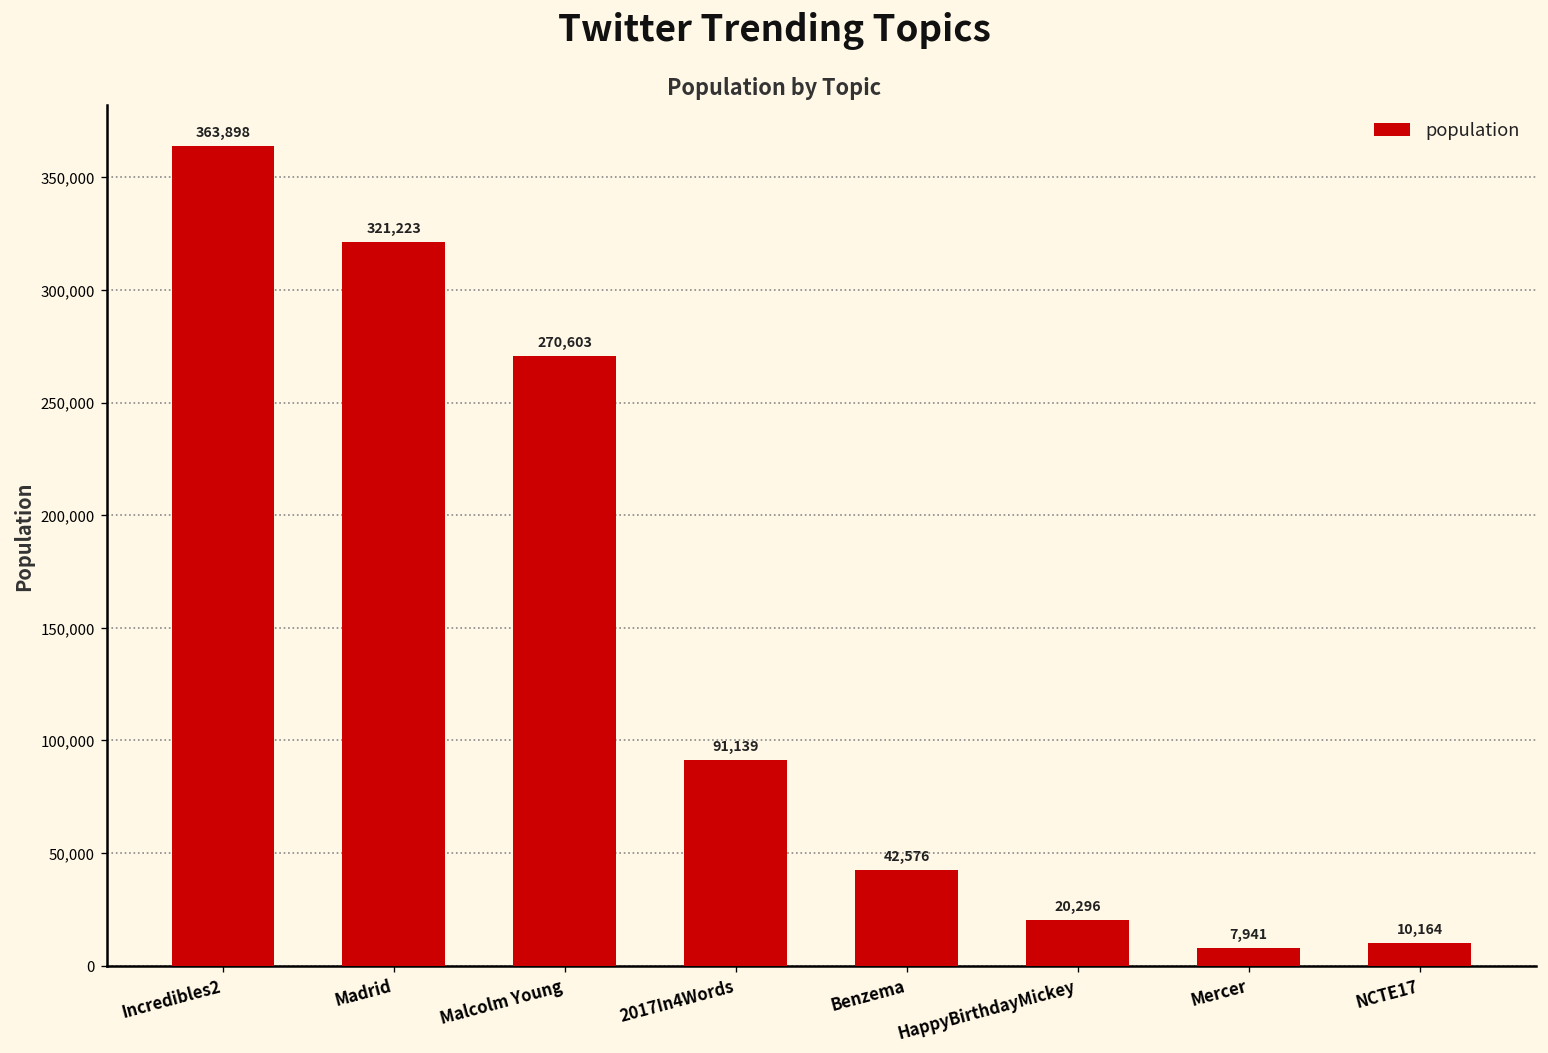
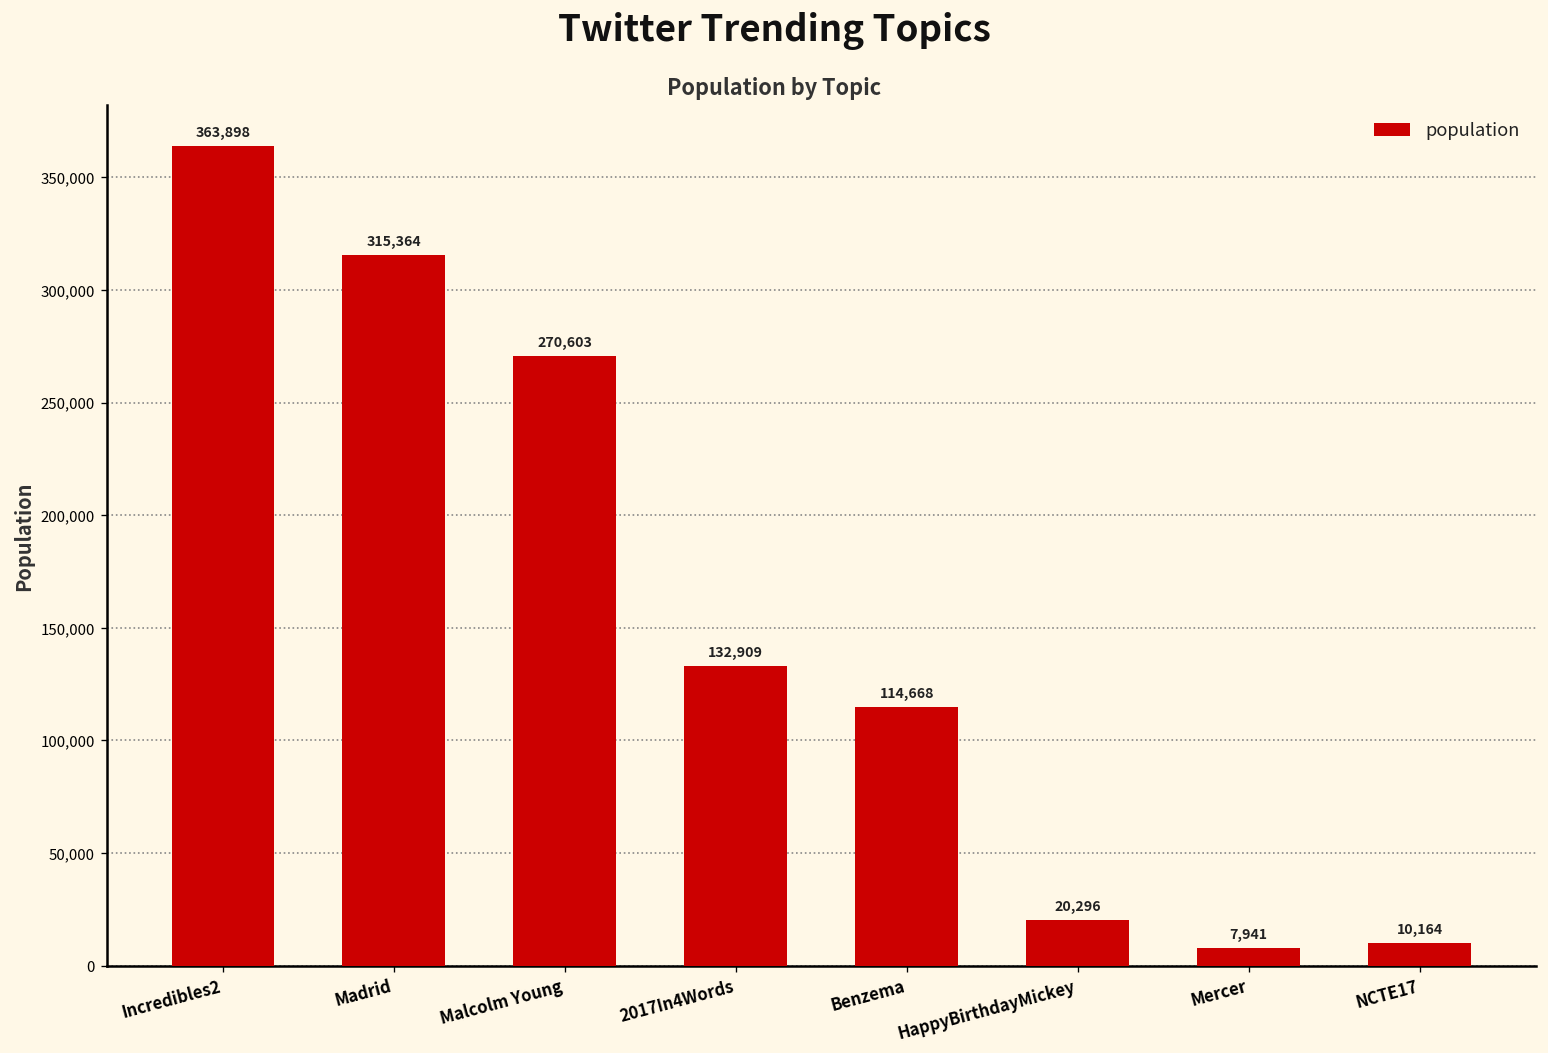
Madrid: 321,223 -> 315,364
2017In4Words: 91,139 -> 132,909
Benzema: 42,576 -> 114,668
